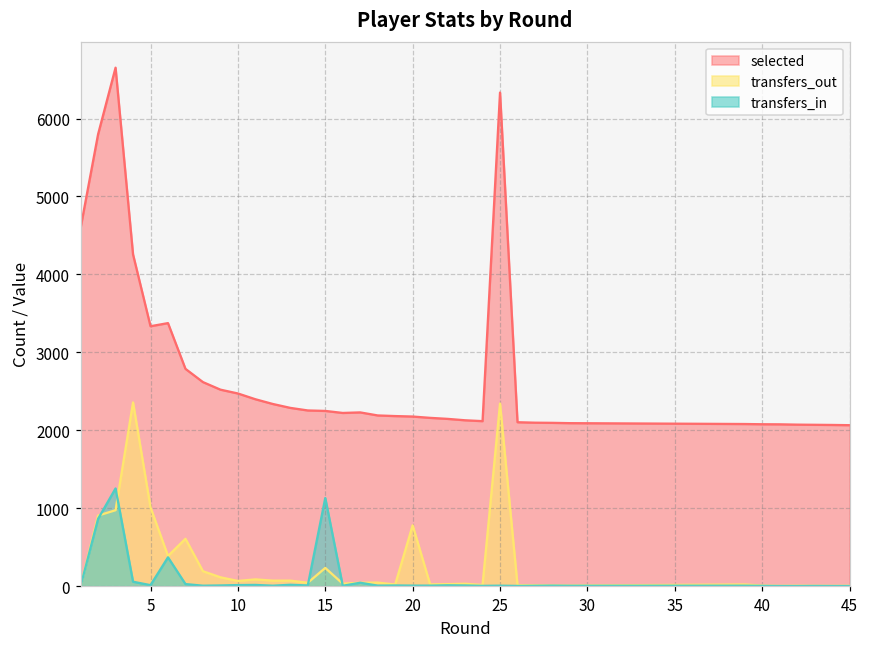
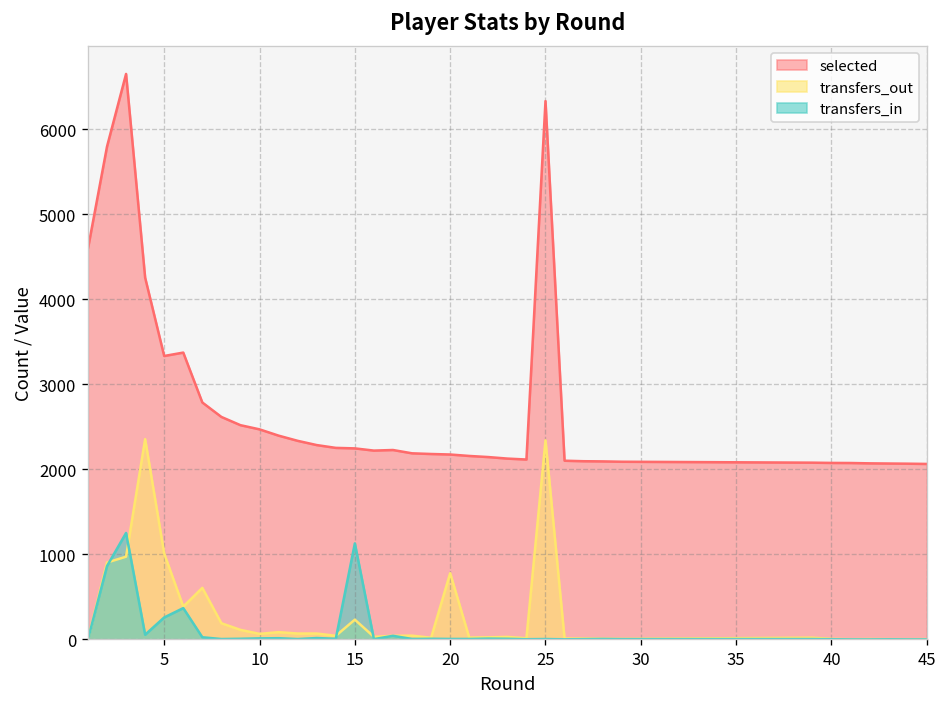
transfers_in, 5: 0 -> 300
